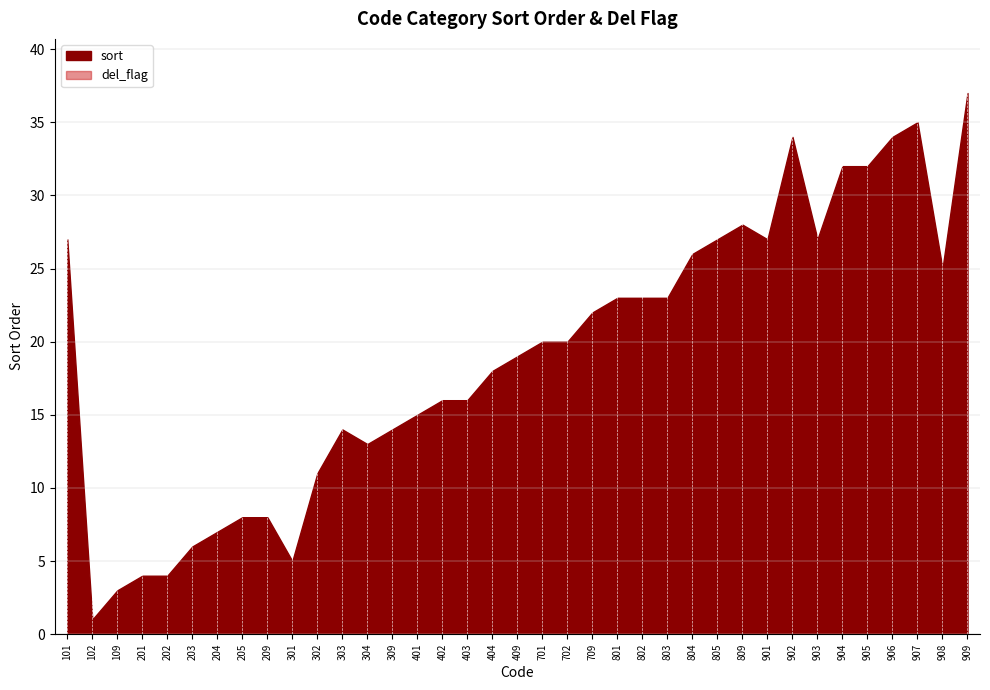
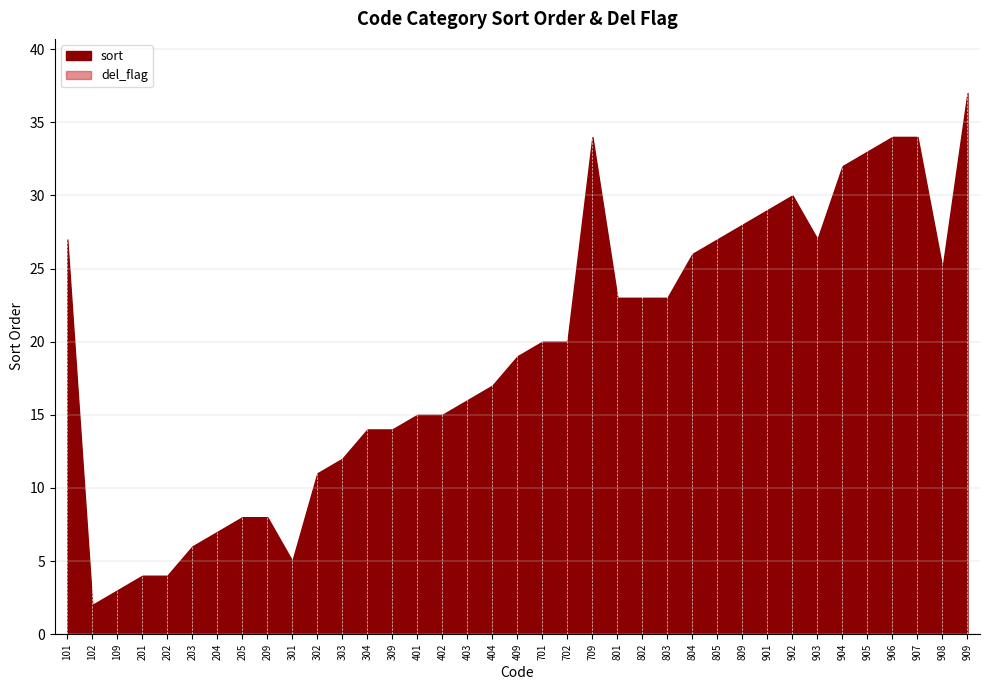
sort, 102: 1 -> 2
sort, 303: 14 -> 12
sort, 304: 13 -> 14
sort, 402: 16 -> 15
sort, 404: 18 -> 17
sort, 709: 22 -> 34
sort, 901: 27 -> 29
sort, 902: 34 -> 30
sort, 905: 32 -> 33
sort, 907: 35 -> 34
